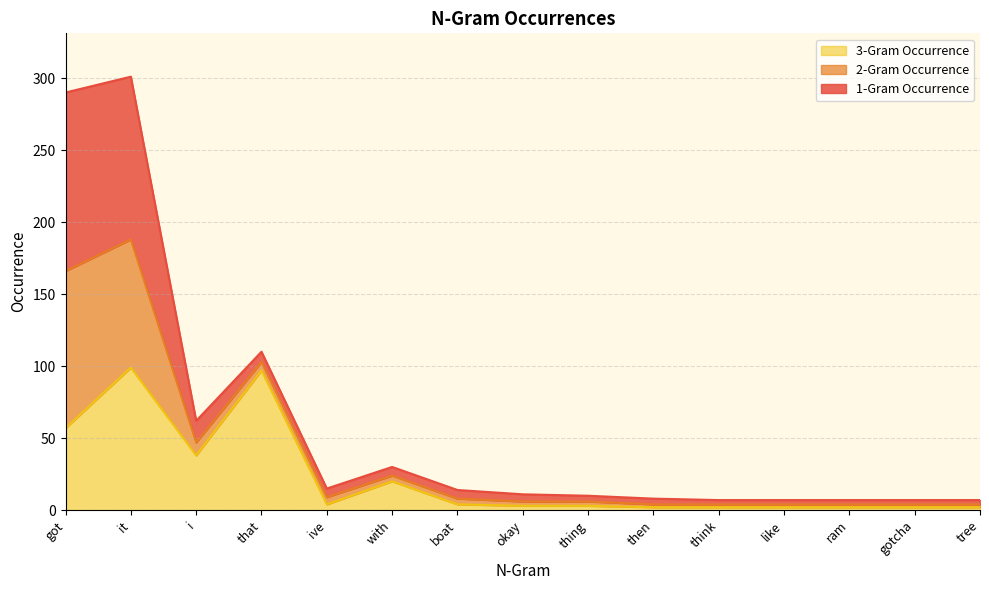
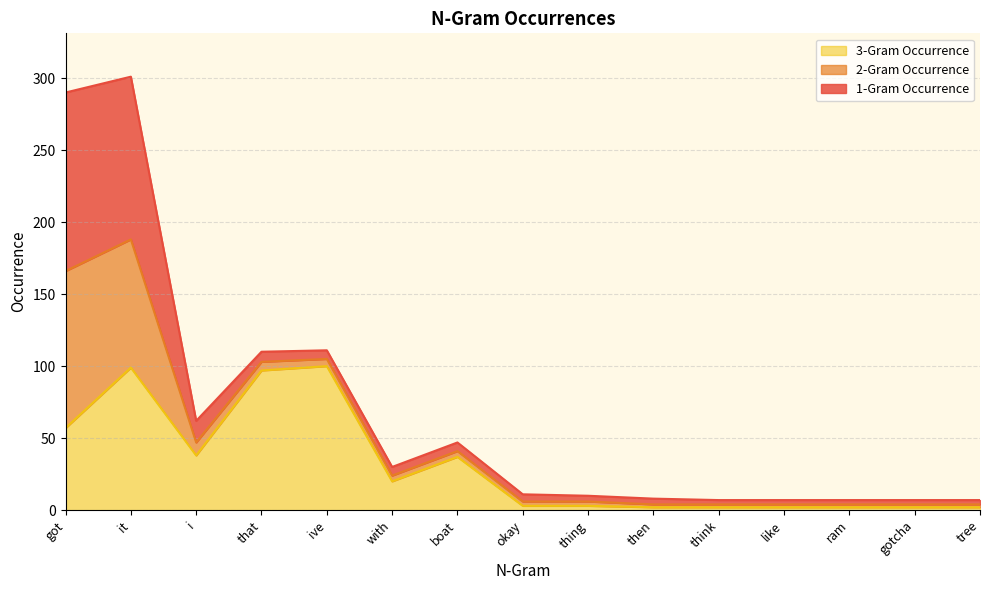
3-Gram Occurrence, ive: 4 -> 100
3-Gram Occurrence, boat: 4 -> 37
